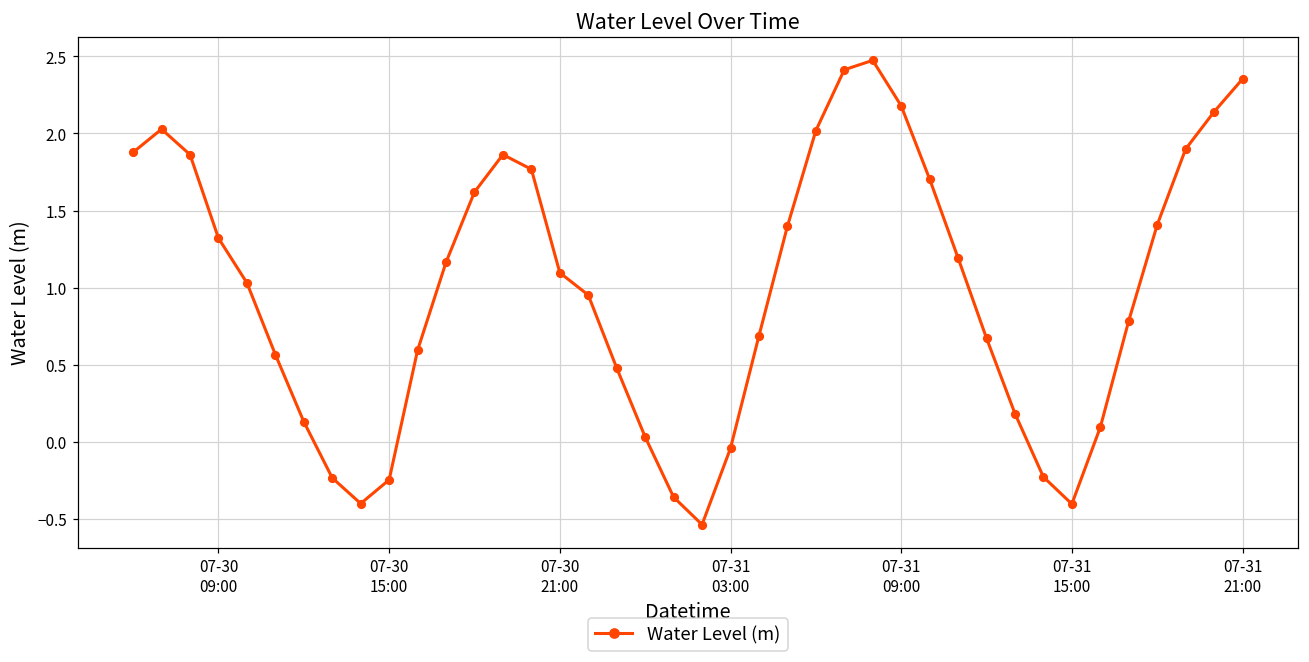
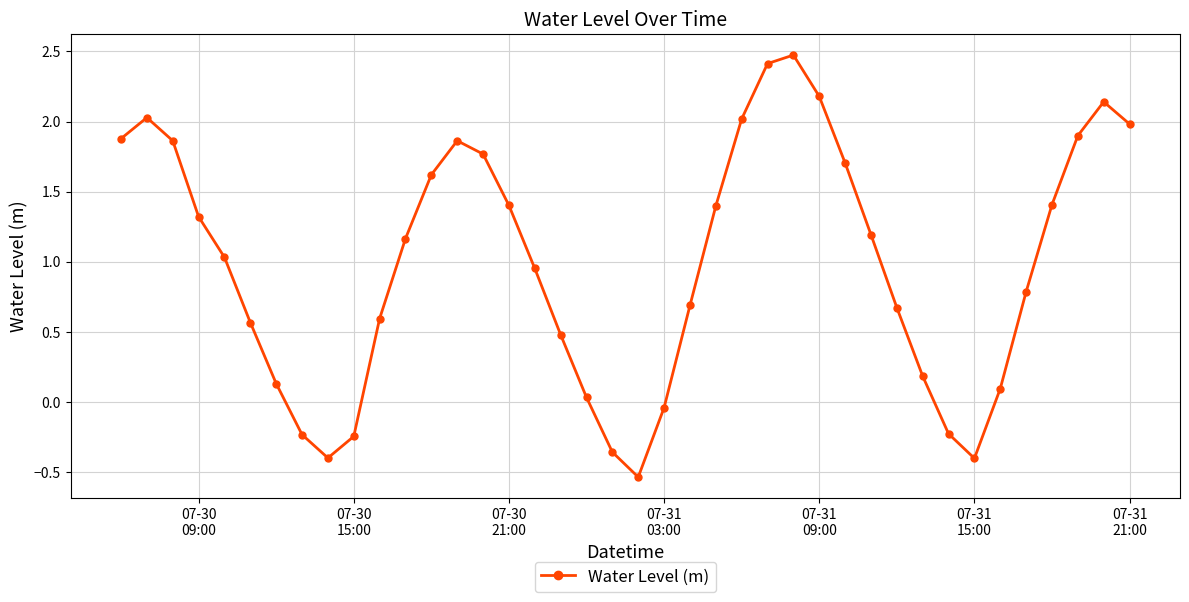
07-30 21:00: 1.10 -> 1.40
07-31 21:00: 2.35 -> 1.98
